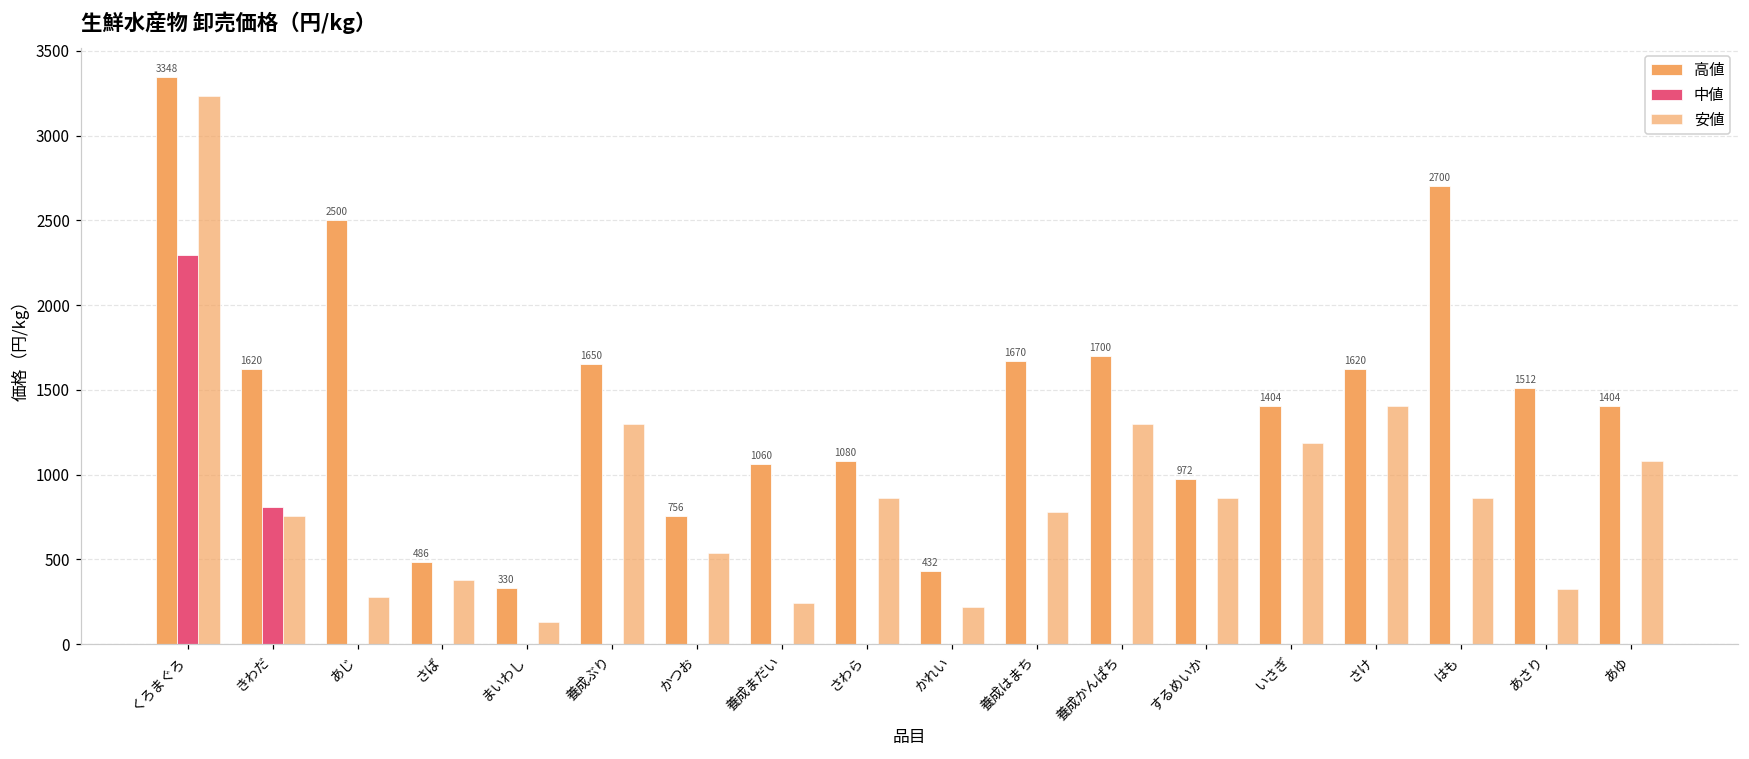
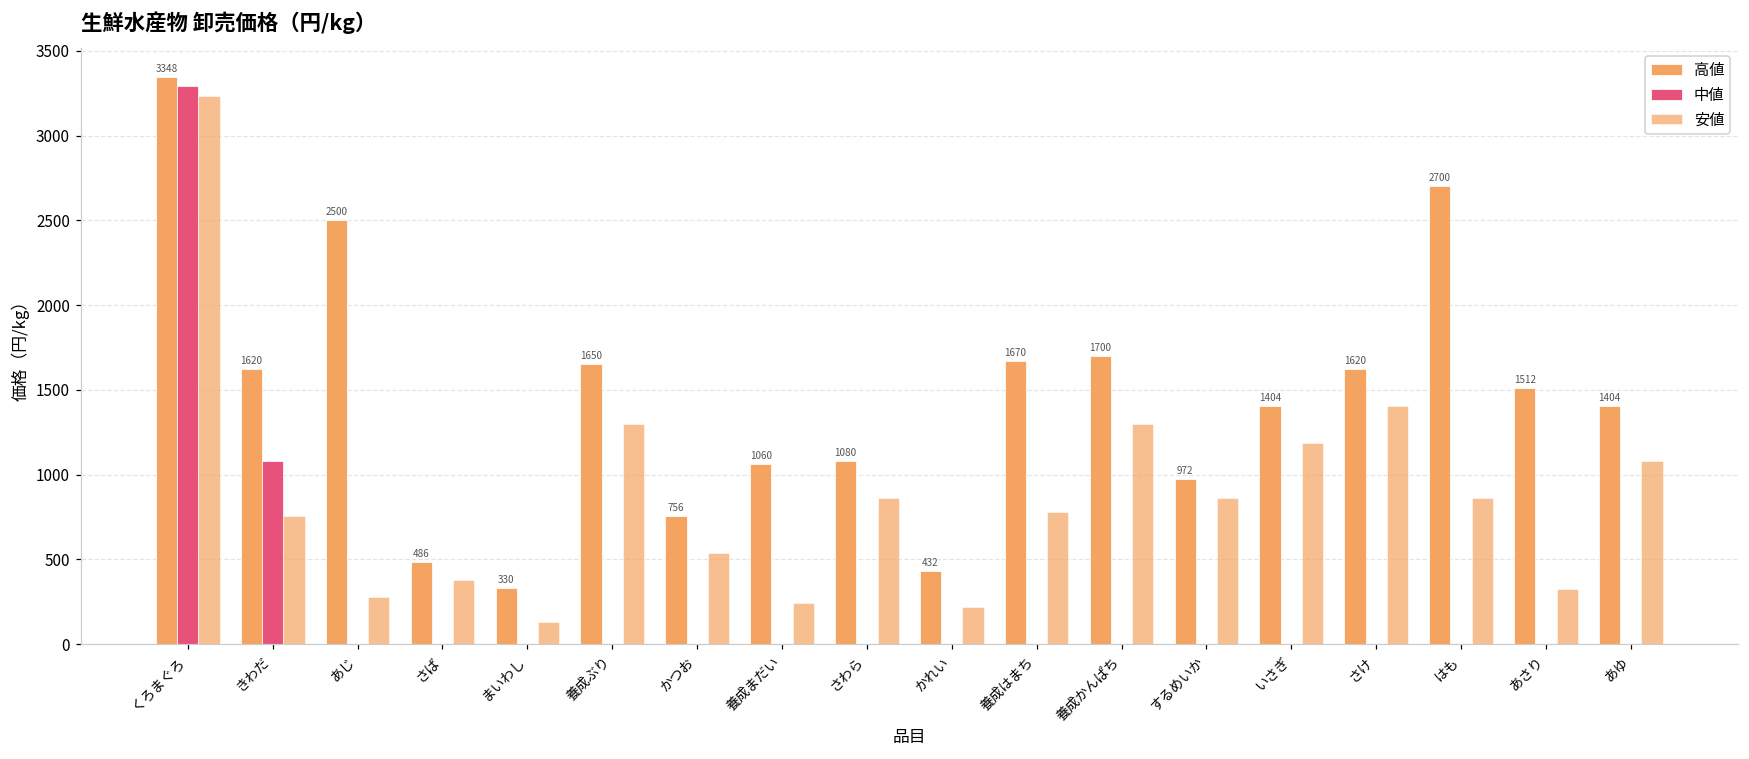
中値, くろまぐろ: 2290 -> 3290
中値, きわだ: 810 -> 1080
